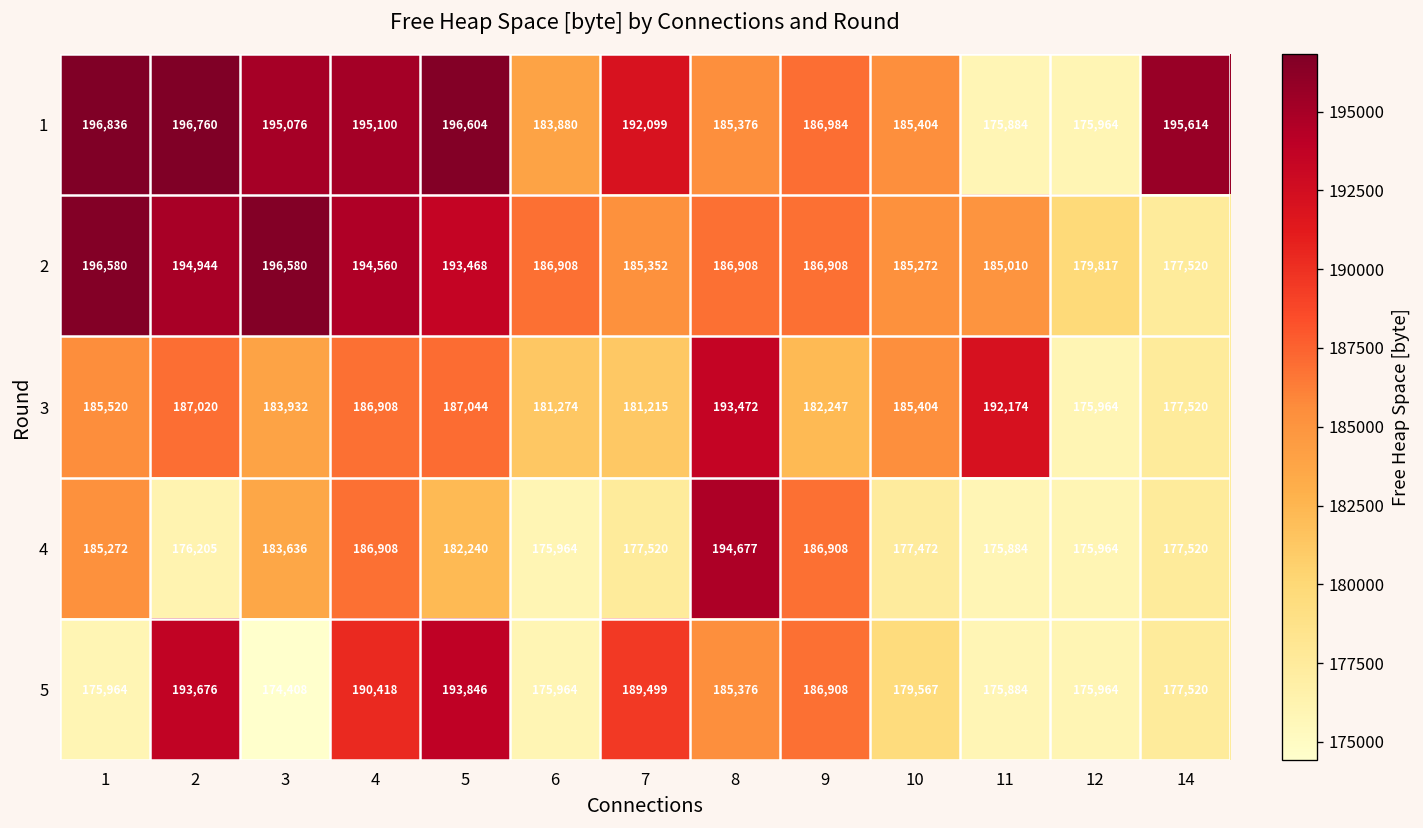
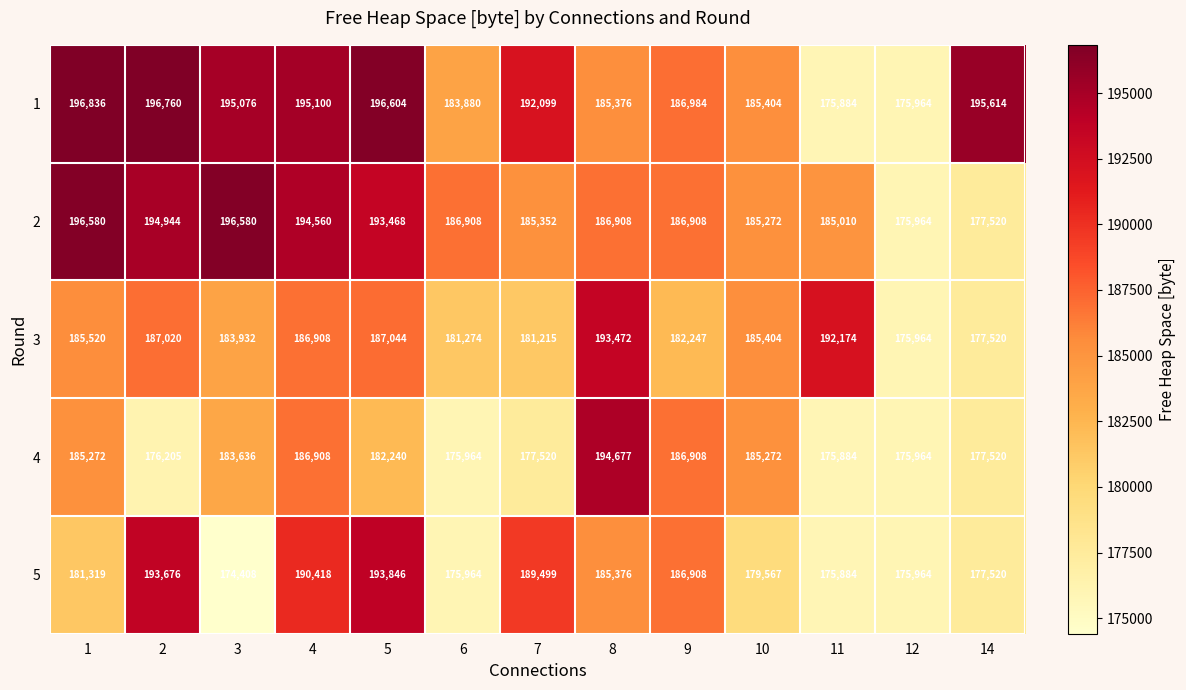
2, 12: 179,817 -> 175,964
4, 10: 177,472 -> 185,272
5, 1: 175,964 -> 181,319
